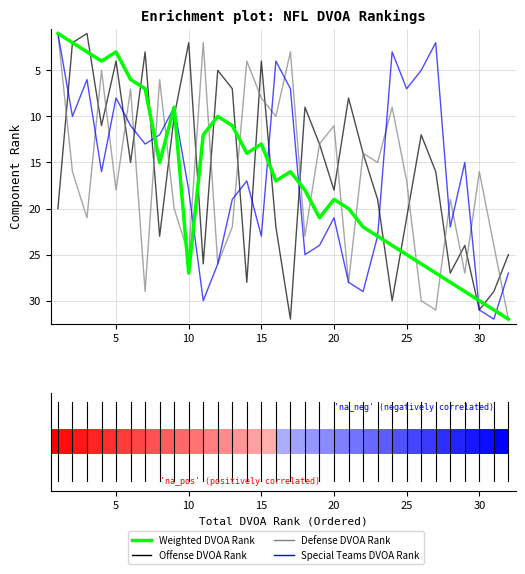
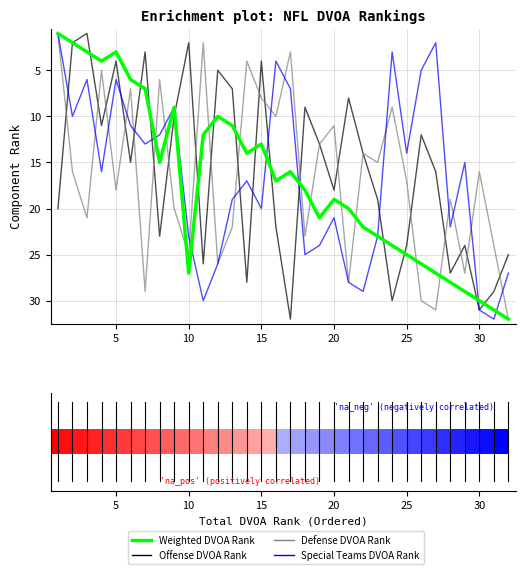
Enrichment plot: NFL DVOA Rankings, Special Teams DVOA Rank, 5: 8 -> 6
Enrichment plot: NFL DVOA Rankings, Special Teams DVOA Rank, 10: 18 -> 23
Enrichment plot: NFL DVOA Rankings, Special Teams DVOA Rank, 15: 23 -> 20
Enrichment plot: NFL DVOA Rankings, Offense DVOA Rank, 25: 21 -> 24
Enrichment plot: NFL DVOA Rankings, Special Teams DVOA Rank, 25: 7 -> 14
